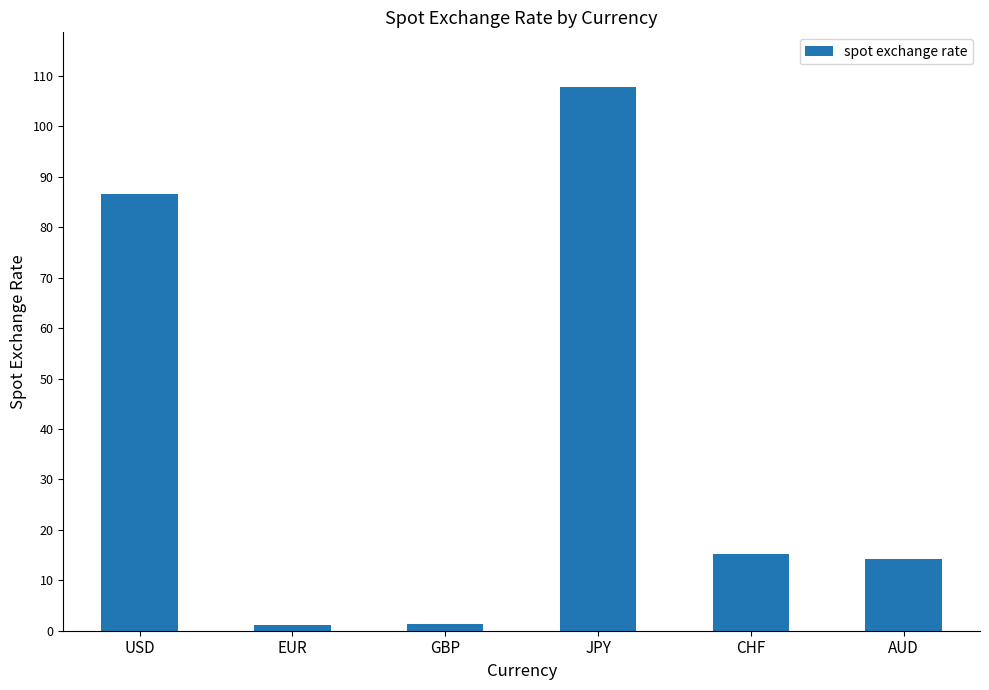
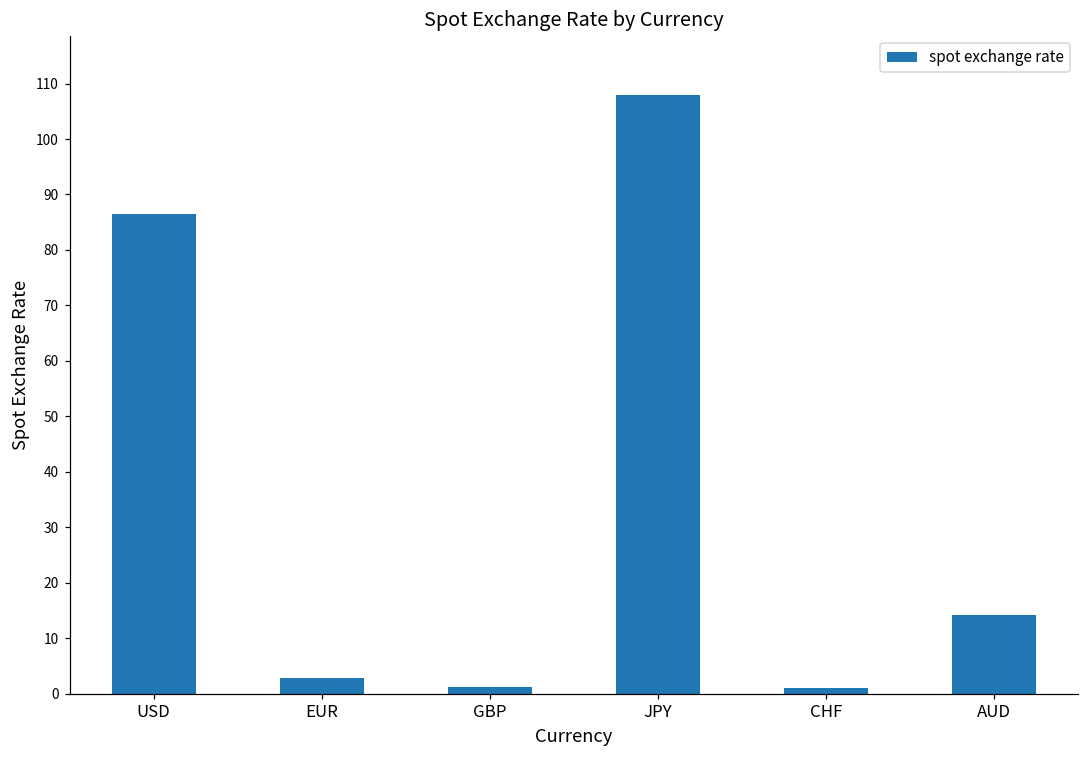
EUR: 1 -> 3
CHF: 15 -> 1
